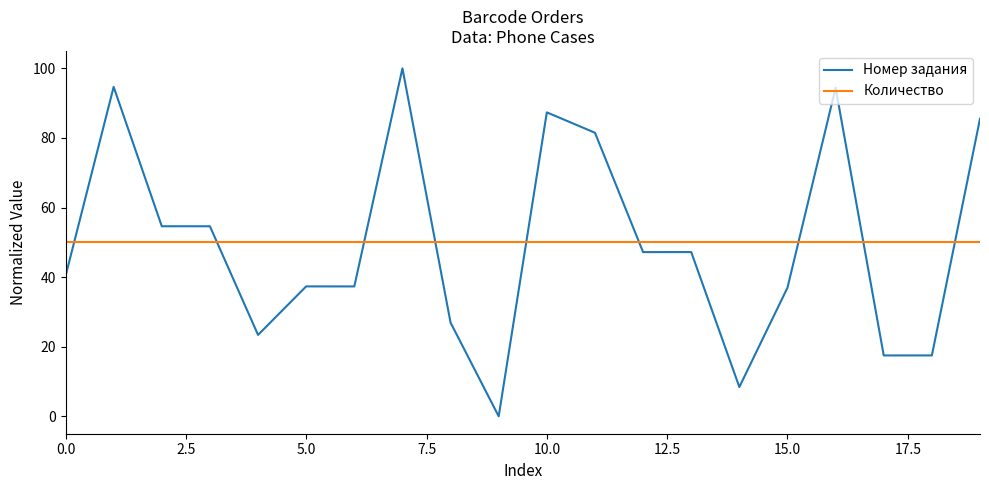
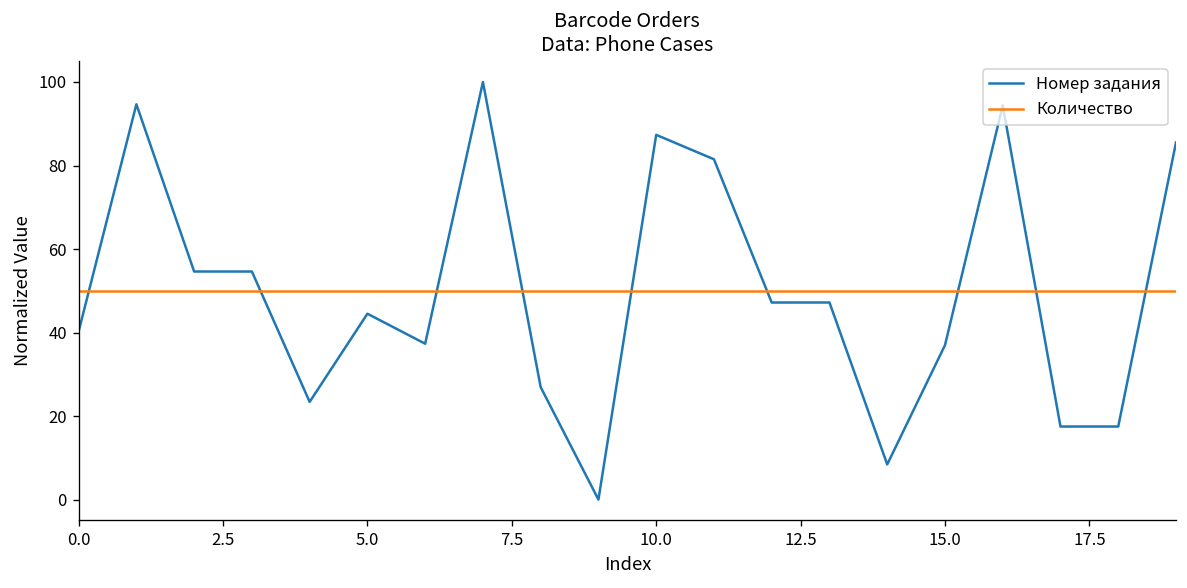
Номер задания, 5.0: 37 -> 45
